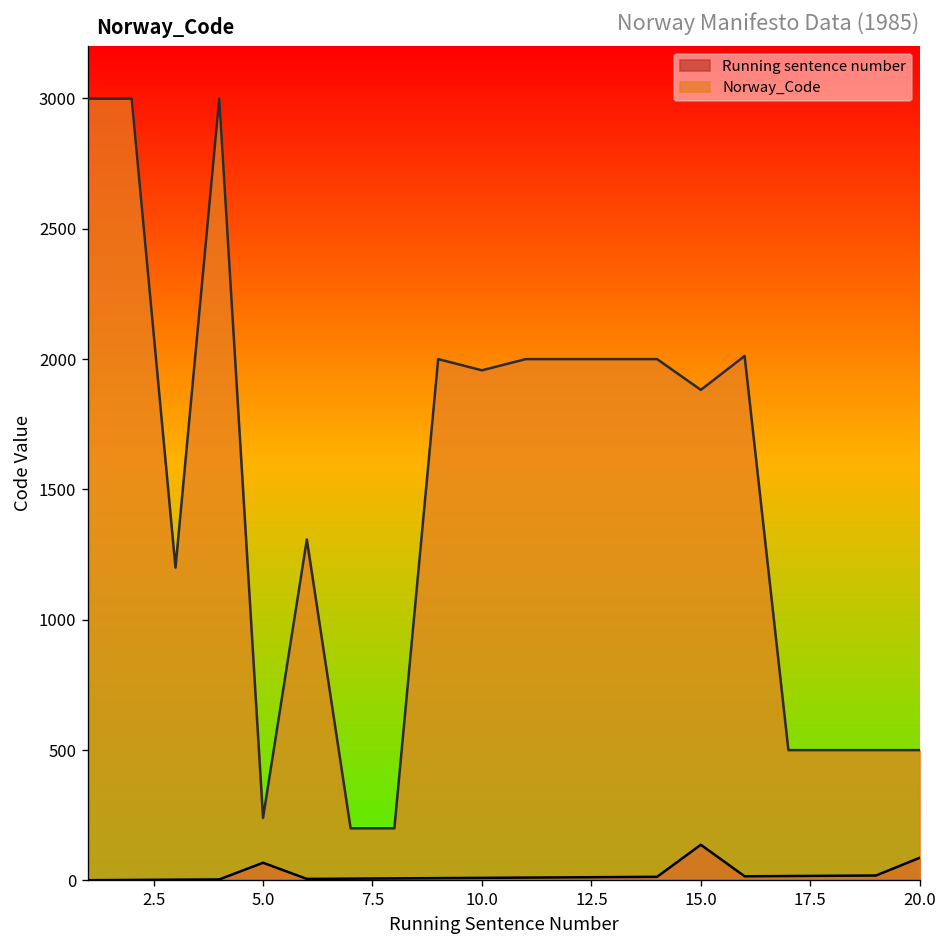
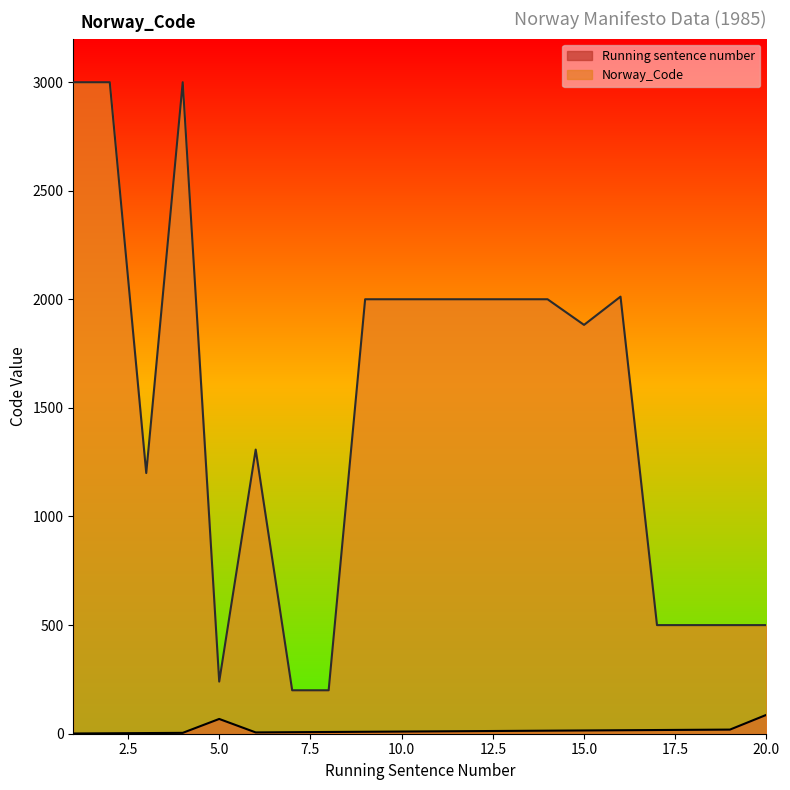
Norway_Code, 10.0: 1960 -> 2000
Running sentence number, 15.0: 140 -> 20
